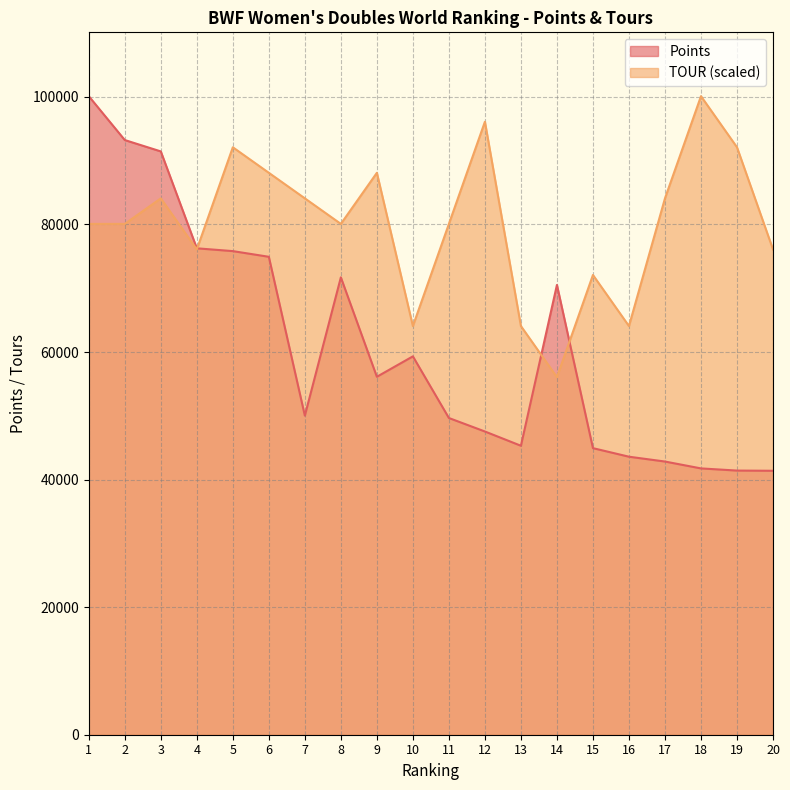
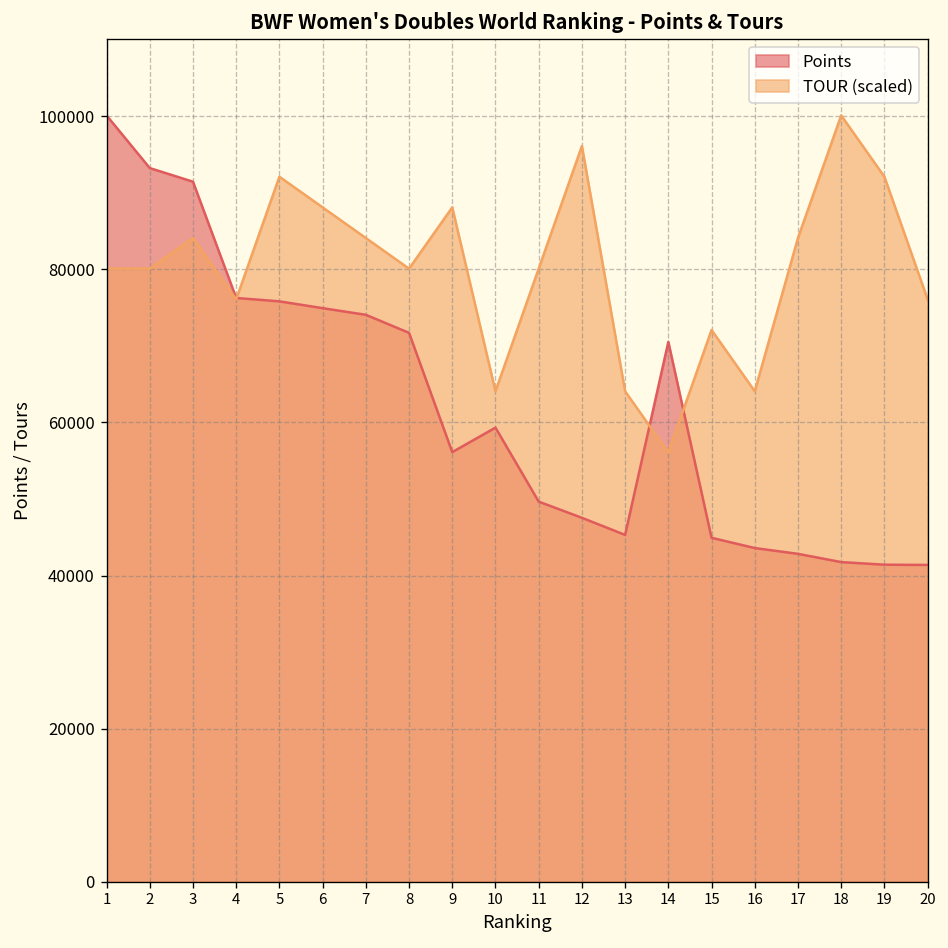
Points, 7: 50000 -> 74000
